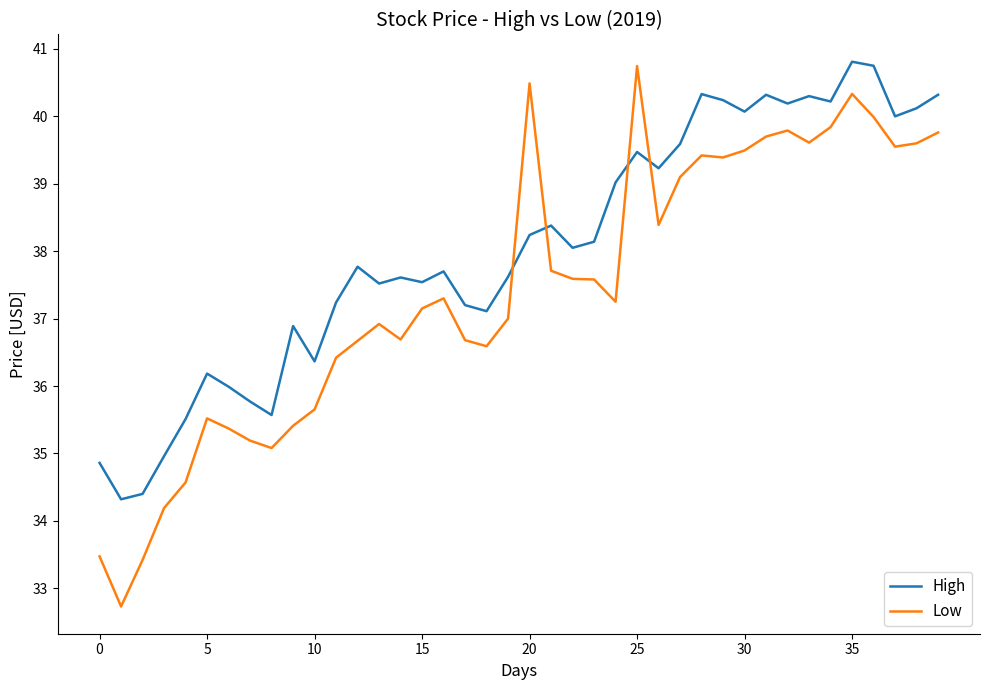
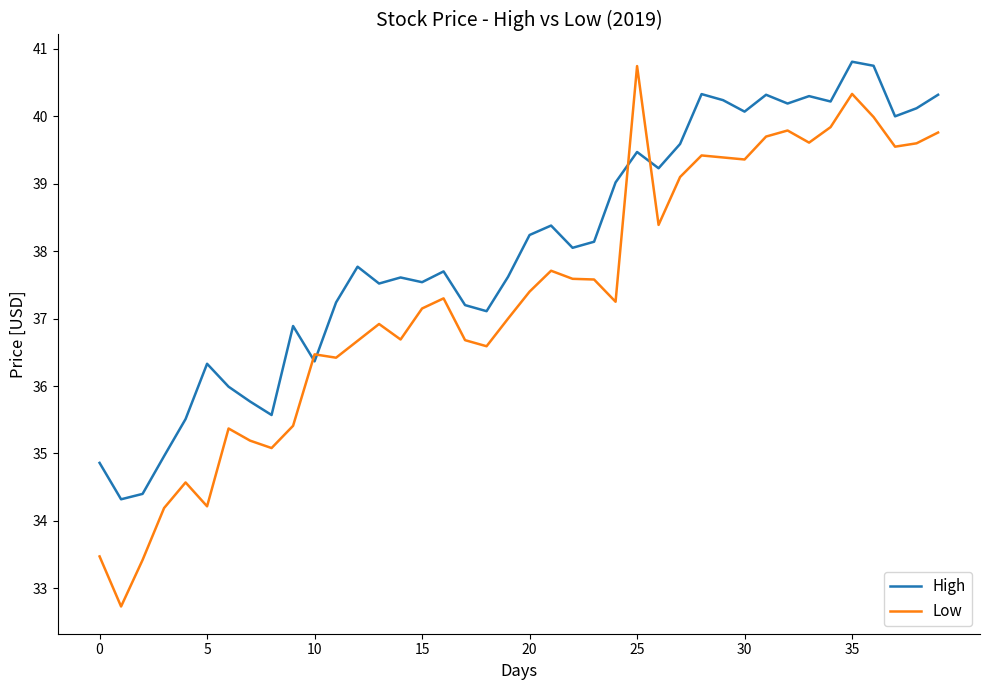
High, 5: 36.2 -> 36.3
Low, 5: 35.5 -> 34.2
Low, 10: 35.7 -> 36.5
Low, 20: 40.5 -> 37.4
Low, 30: 39.5 -> 39.4
